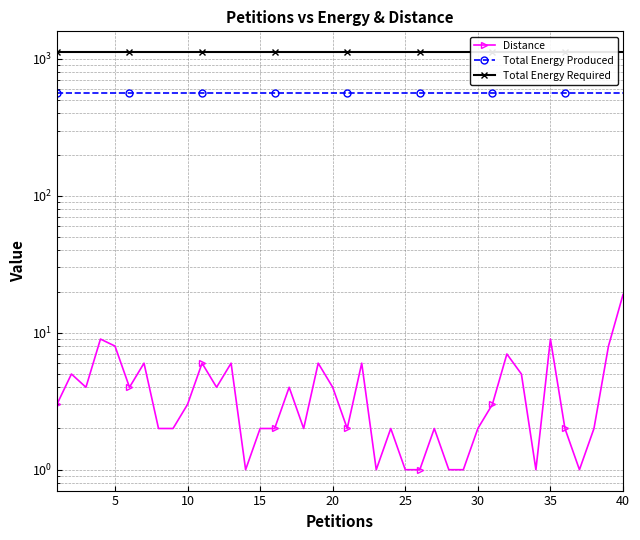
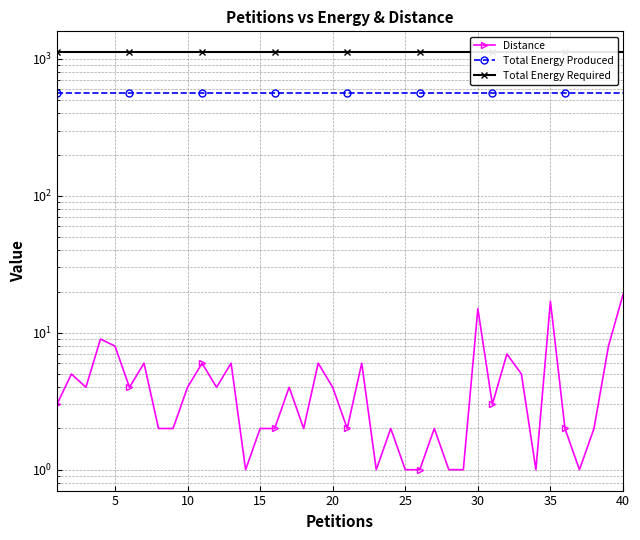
Distance, 10: 3 -> 4
Distance, 30: 2 -> 15
Distance, 35: 9 -> 17
